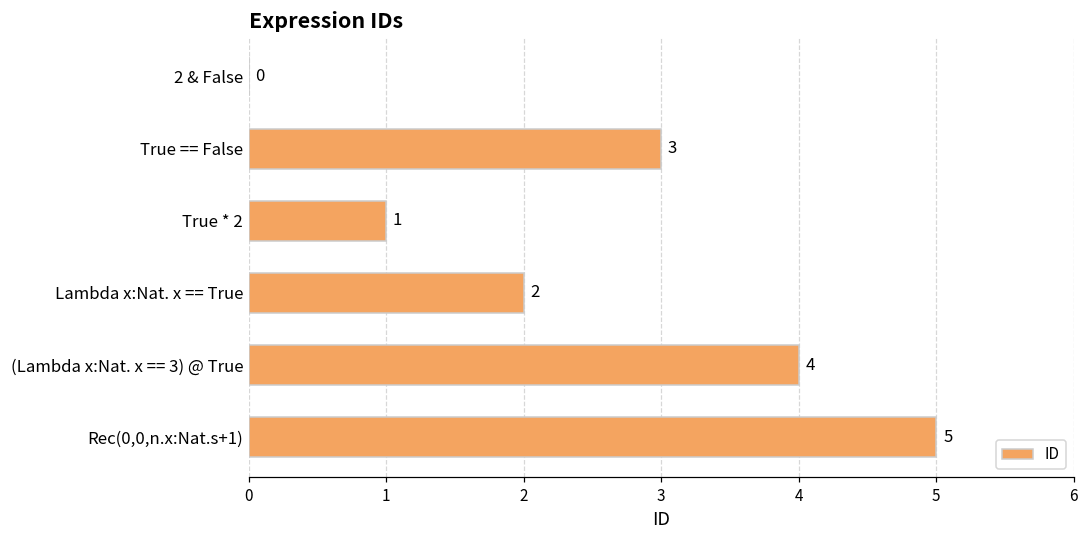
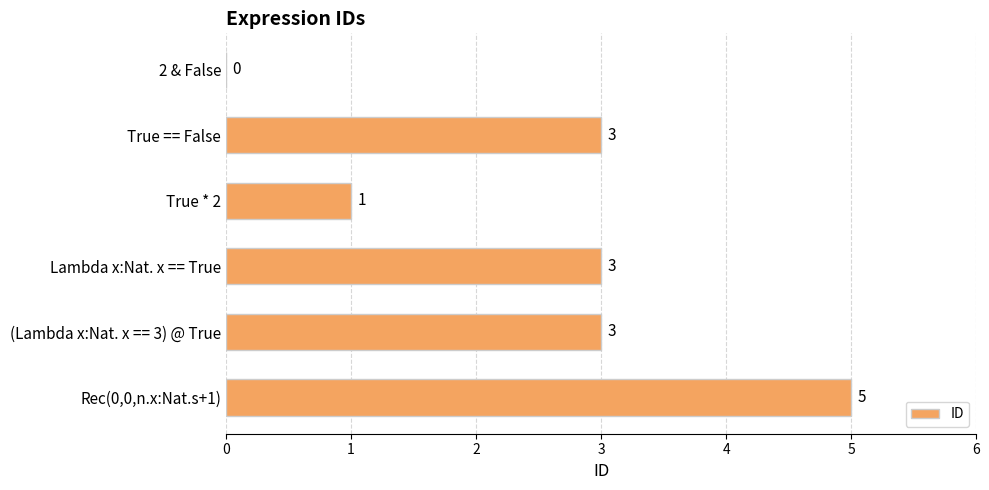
Lambda x:Nat. x == True: 2 -> 3
(Lambda x:Nat. x == 3) @ True: 4 -> 3
